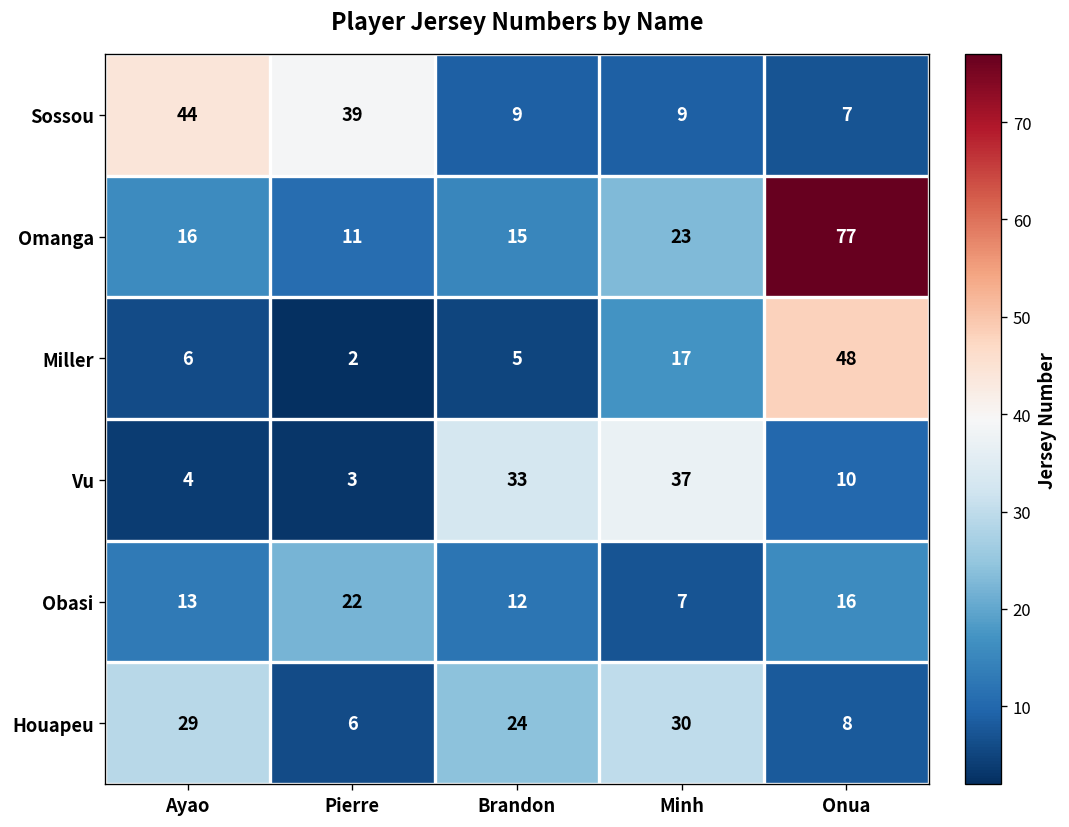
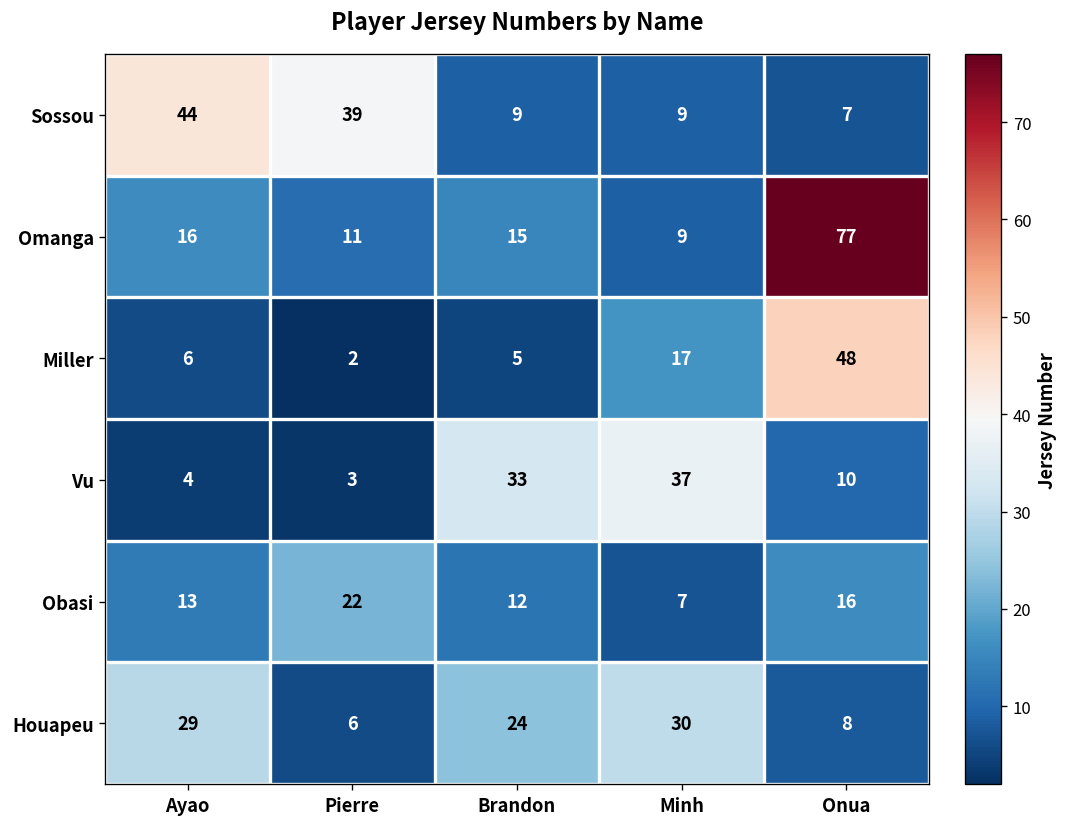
Omanga, Minh: 23 -> 9
